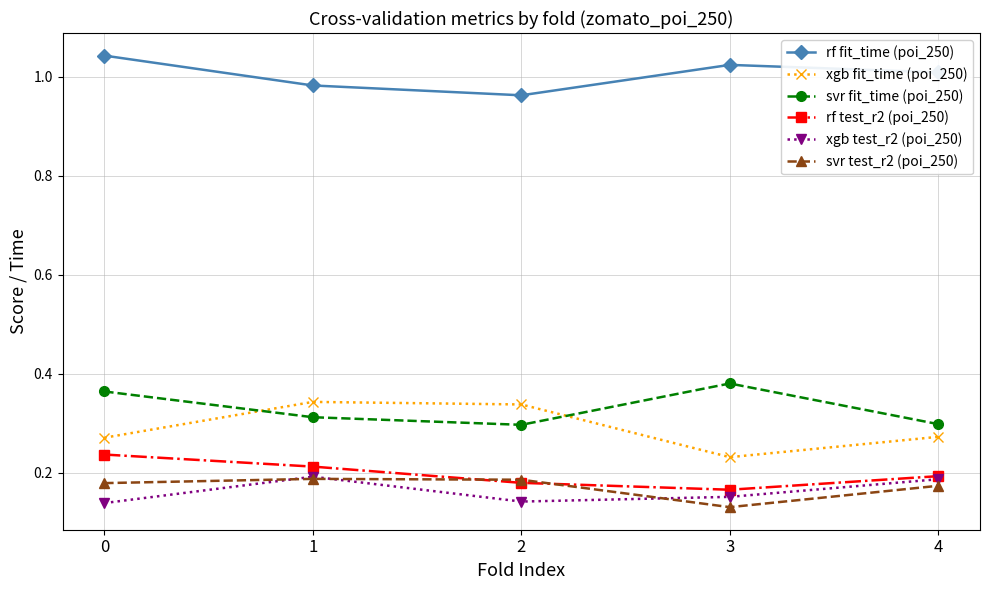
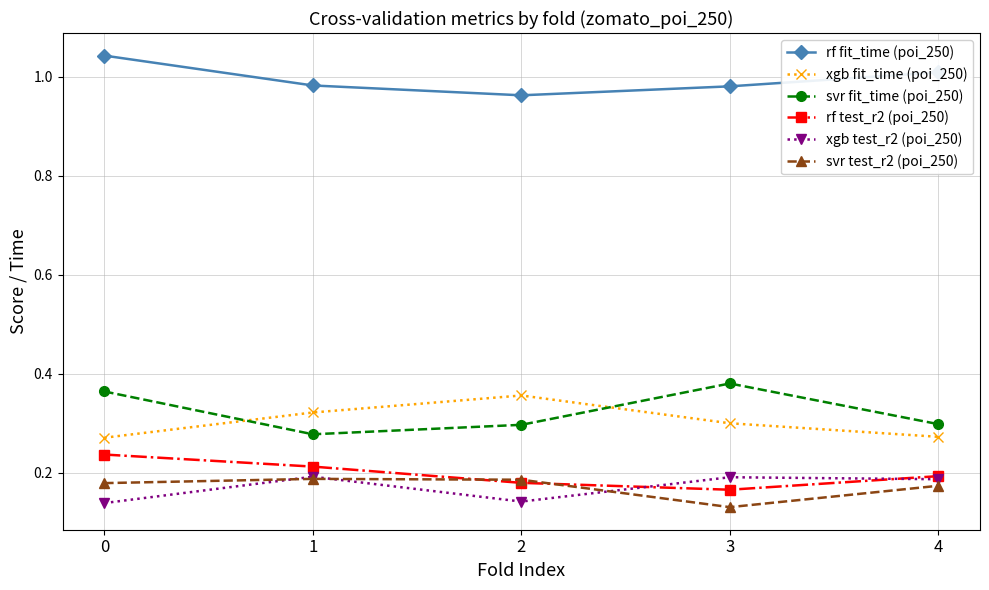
xgb fit_time (poi_250), 1: 0.34 -> 0.32
svr fit_time (poi_250), 1: 0.31 -> 0.28
xgb fit_time (poi_250), 2: 0.34 -> 0.36
rf fit_time (poi_250), 3: 1.02 -> 0.98
xgb fit_time (poi_250), 3: 0.23 -> 0.30
xgb test_r2 (poi_250), 3: 0.15 -> 0.19
